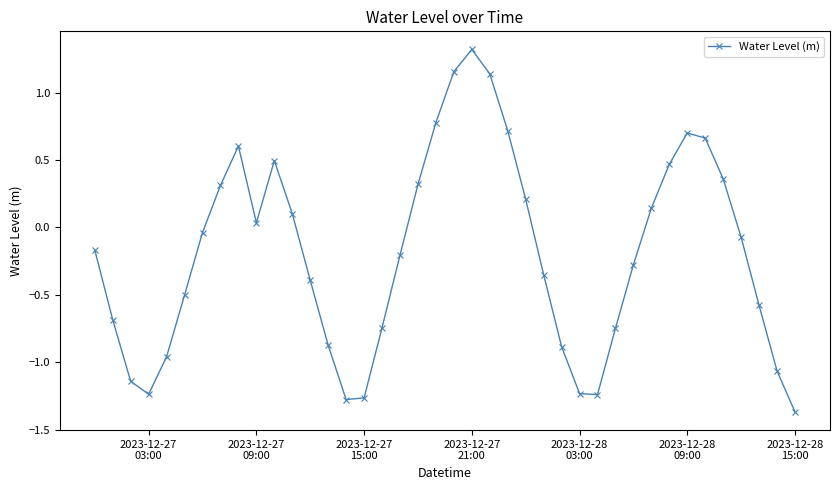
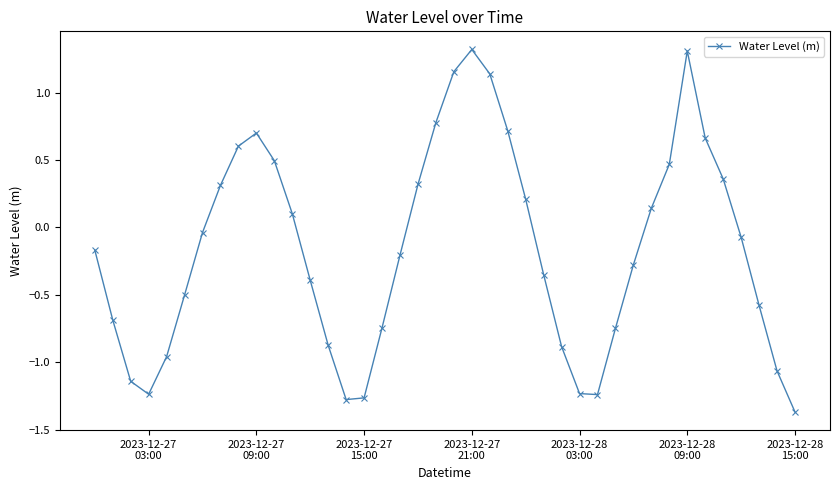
2023-12-27 09:00: 0.03 -> 0.70
2023-12-28 09:00: 0.70 -> 1.31
